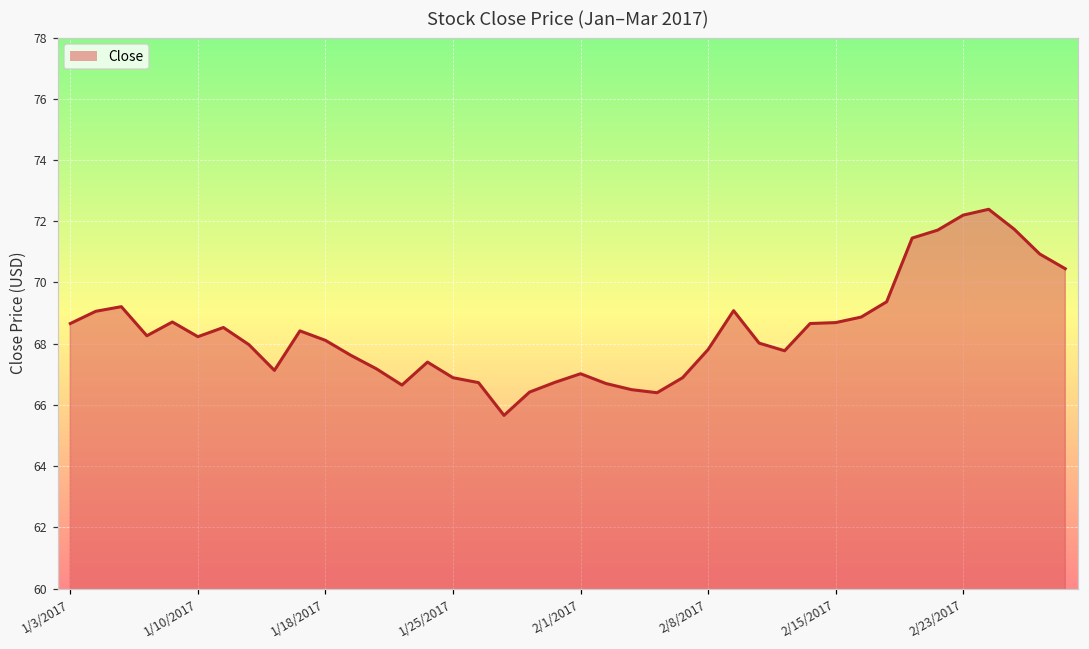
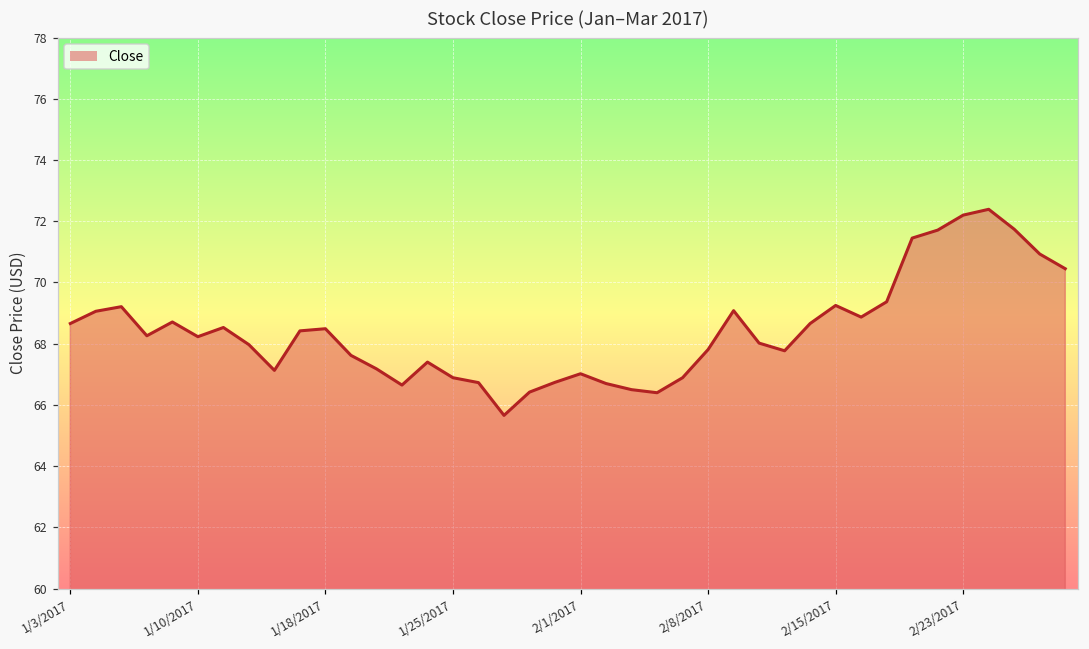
1/18/2017: 68.1 -> 68.5
2/15/2017: 68.7 -> 69.3
